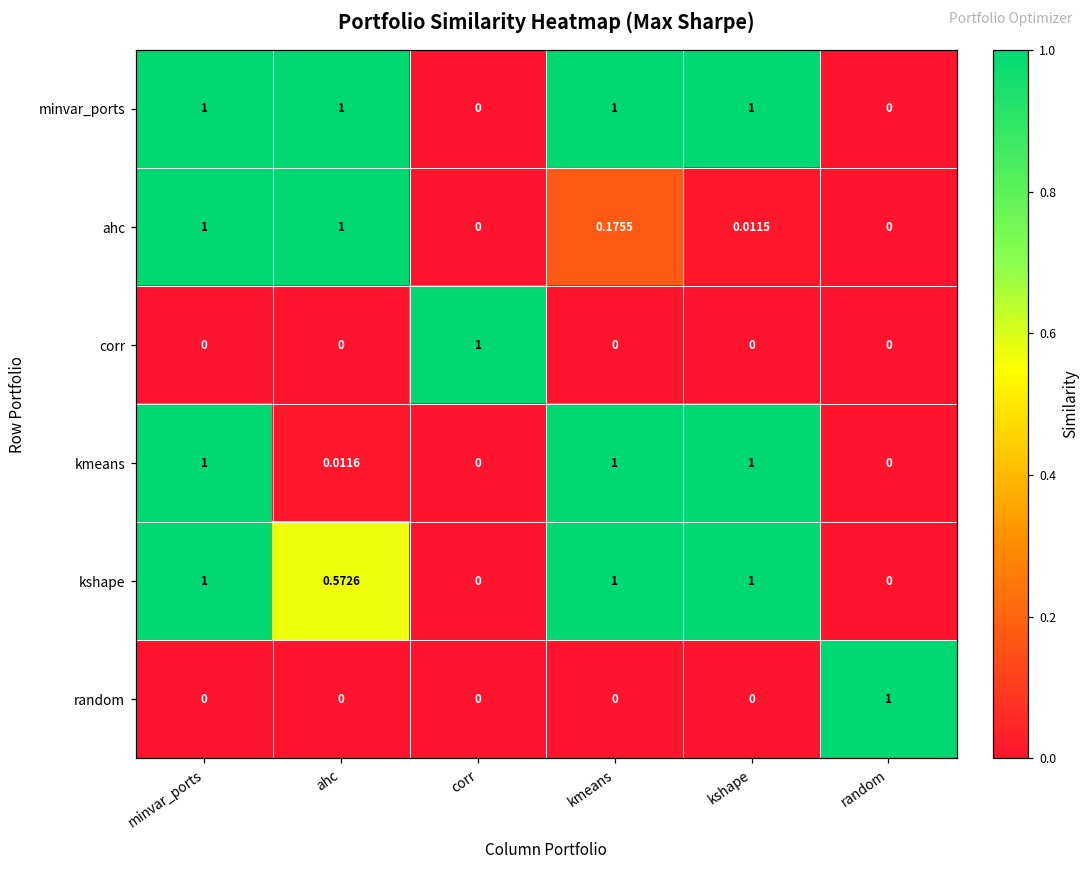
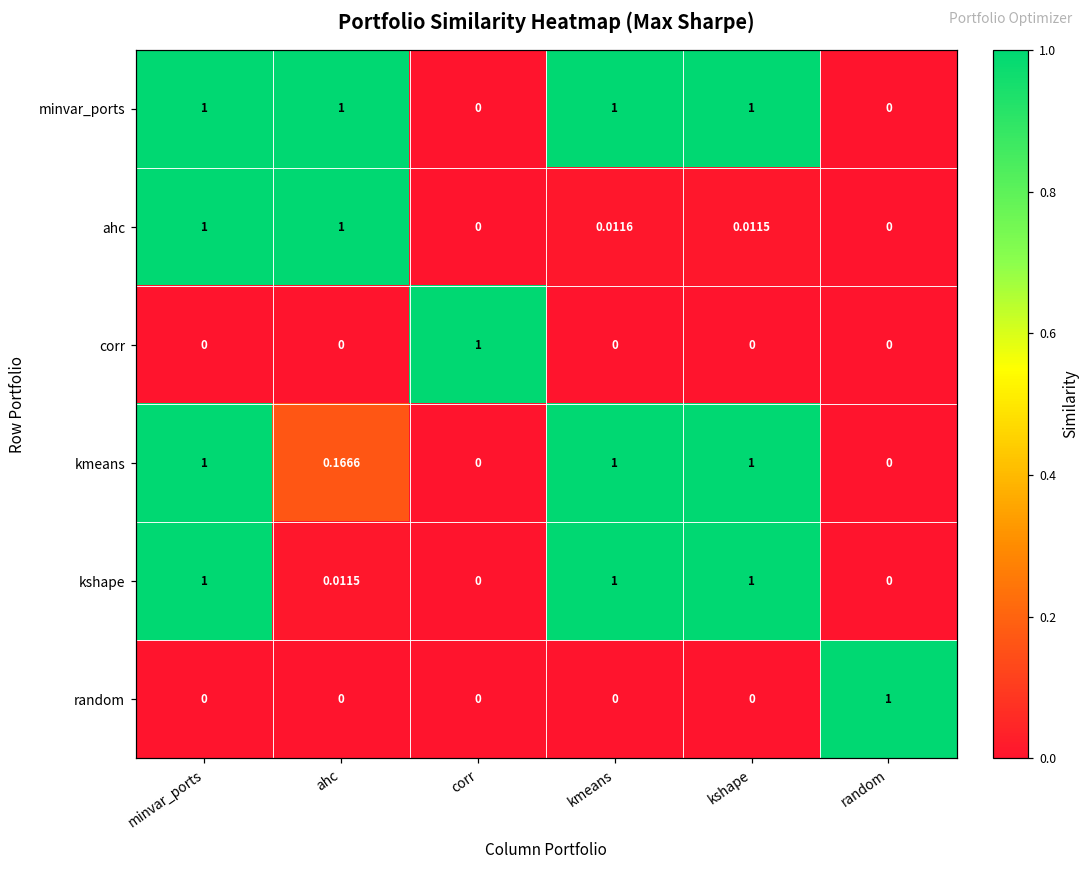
ahc, kmeans: 0.1755 -> 0.0116
kmeans, ahc: 0.0116 -> 0.1666
kshape, ahc: 0.5726 -> 0.0115
